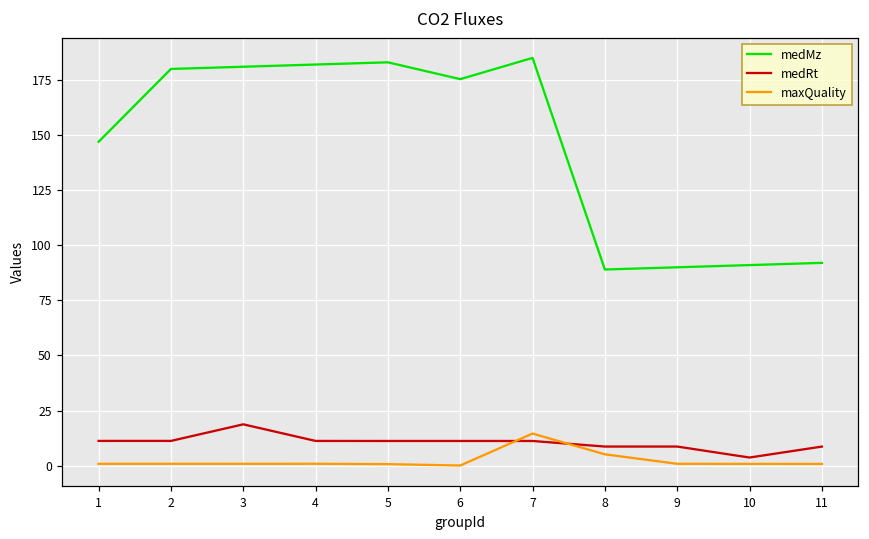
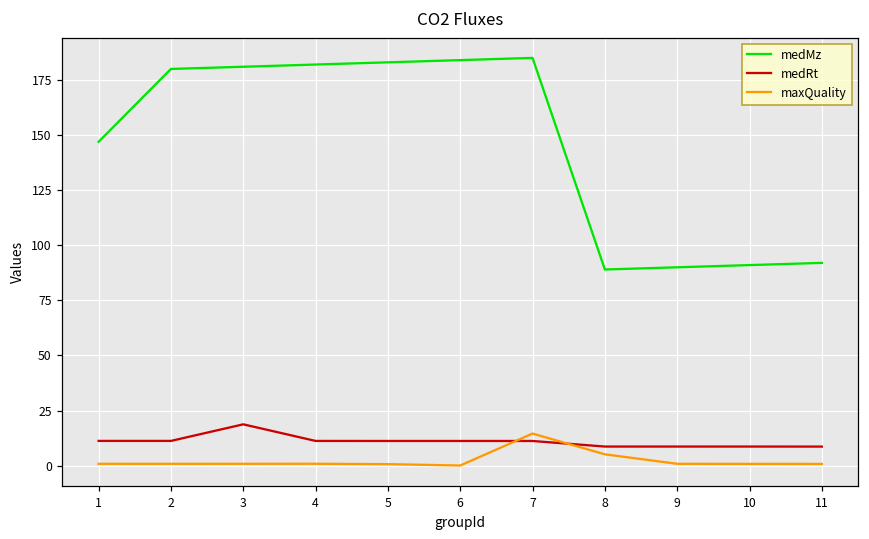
medMz, 6: 175 -> 184
medRt, 10: 4 -> 9
